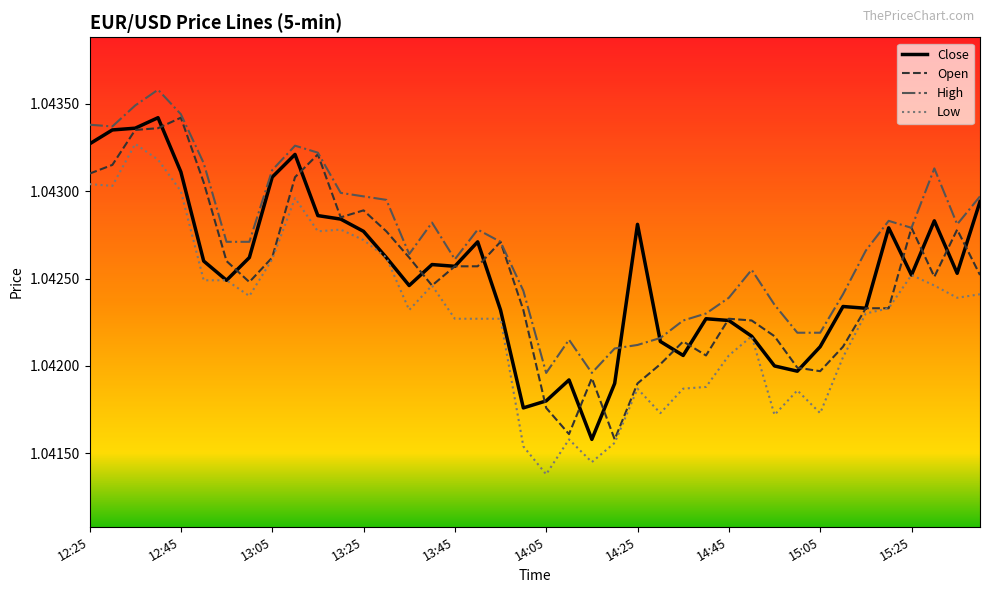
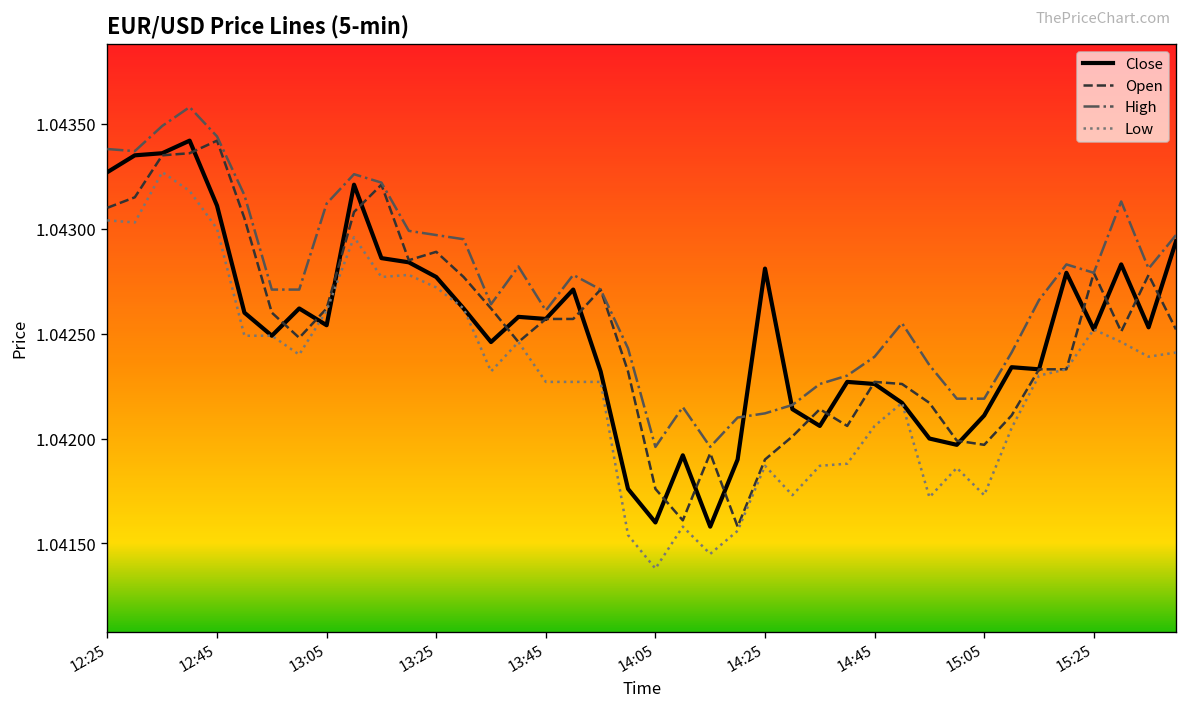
Close, 13:05: 1.04308 -> 1.04254
Close, 14:05: 1.0418 -> 1.0416
